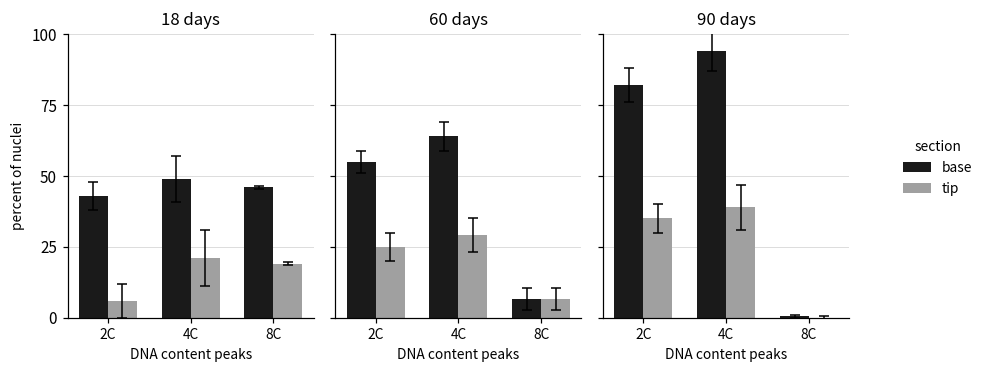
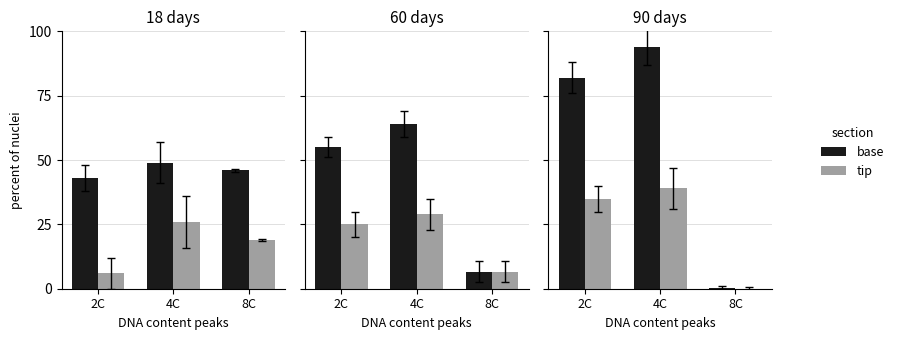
18 days, tip, 4C: 21 -> 26
